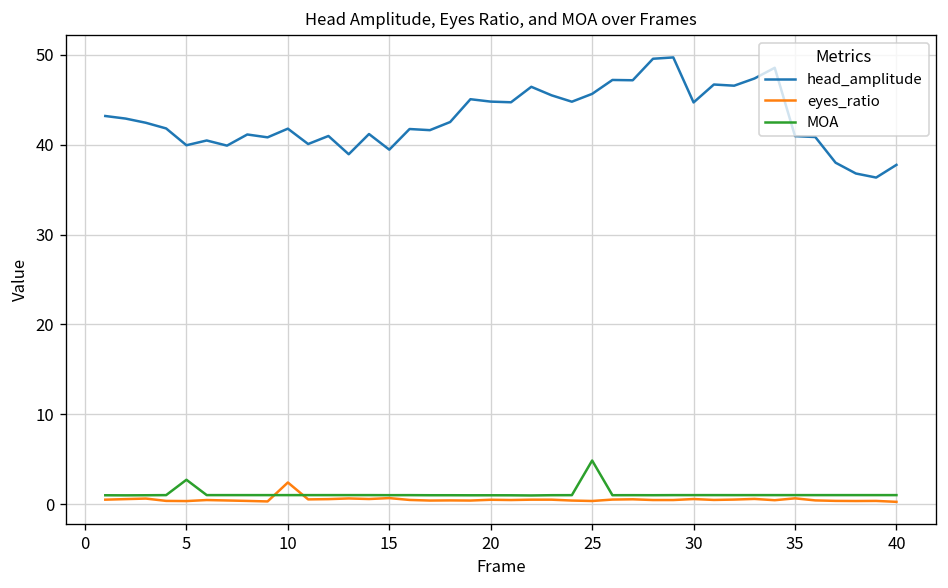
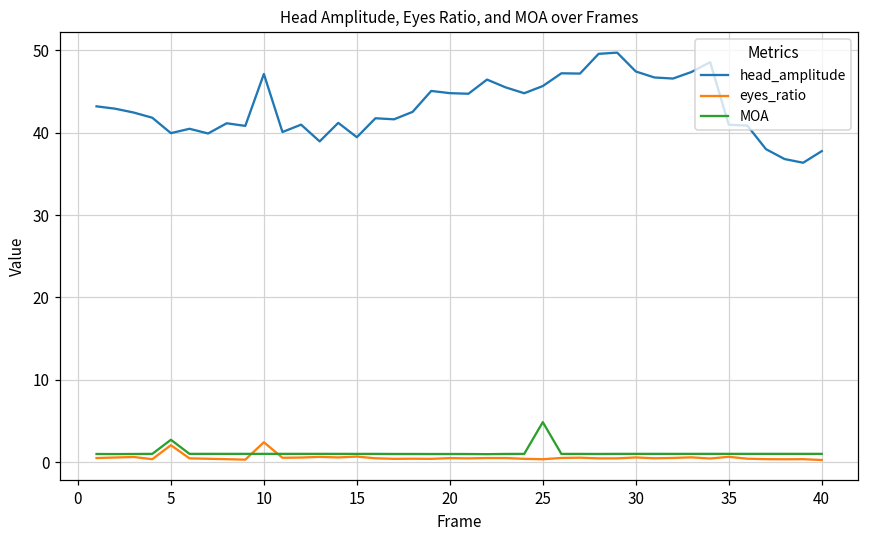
eyes_ratio, 5: 0 -> 2
head_amplitude, 10: 42 -> 47
head_amplitude, 30: 45 -> 47
